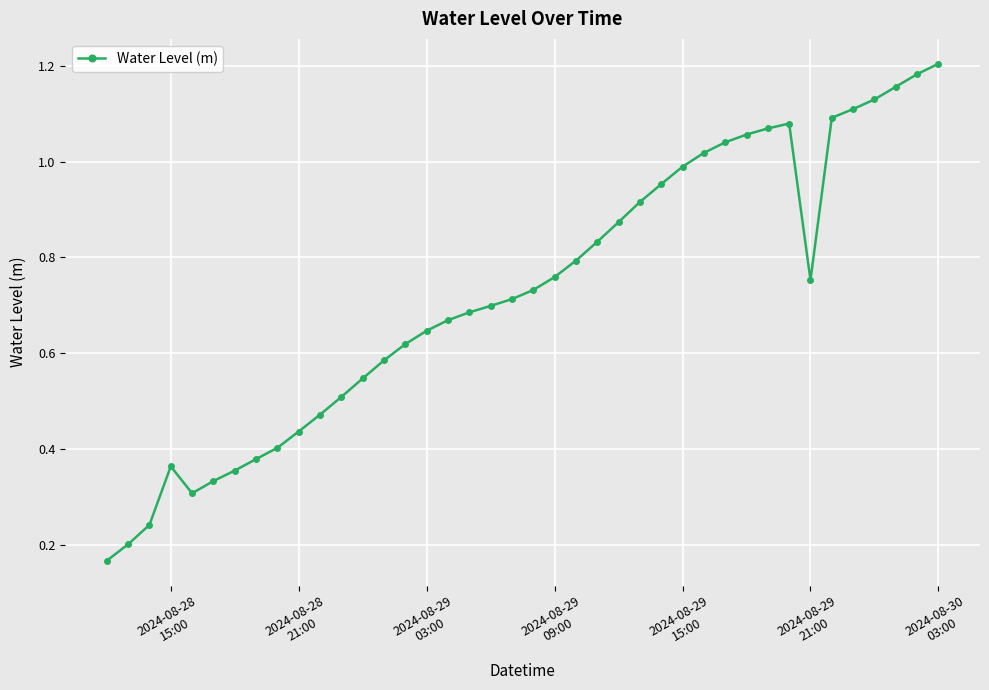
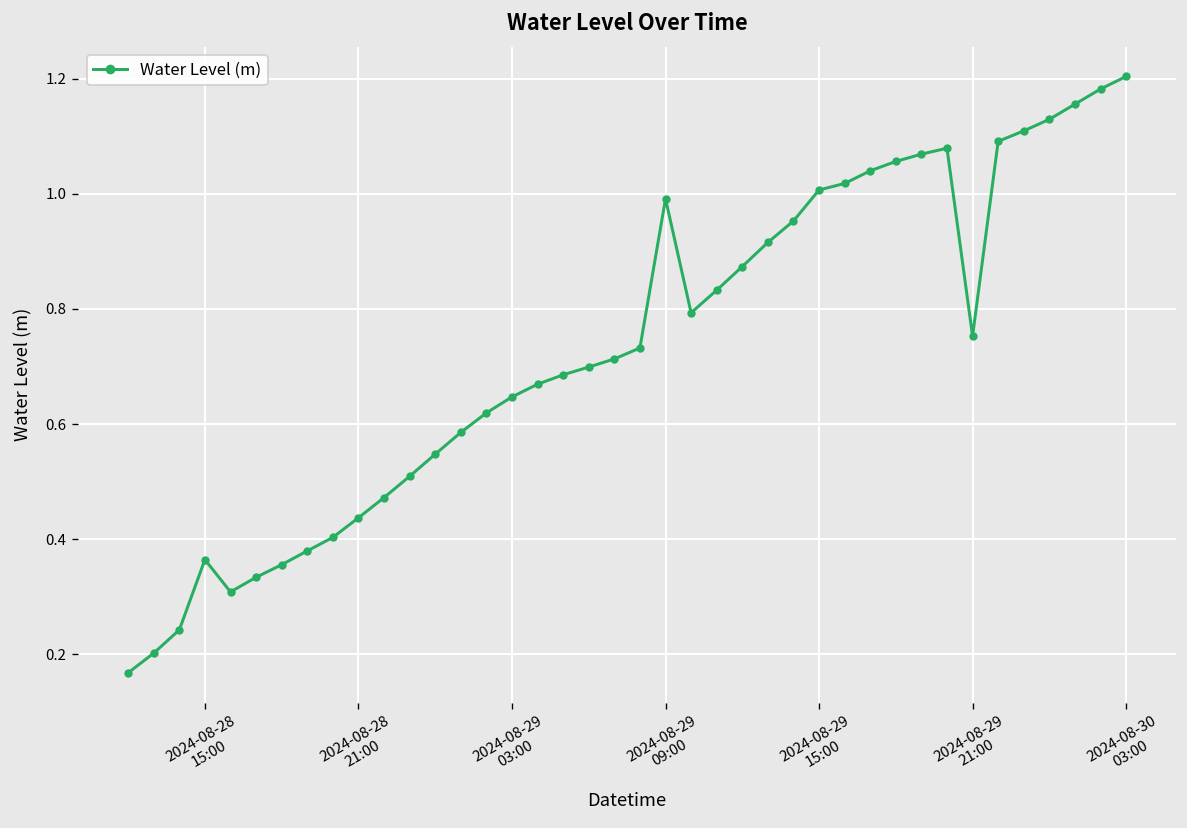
2024-08-29 09:00: 0.76 -> 0.99
2024-08-29 15:00: 0.99 -> 1.01
